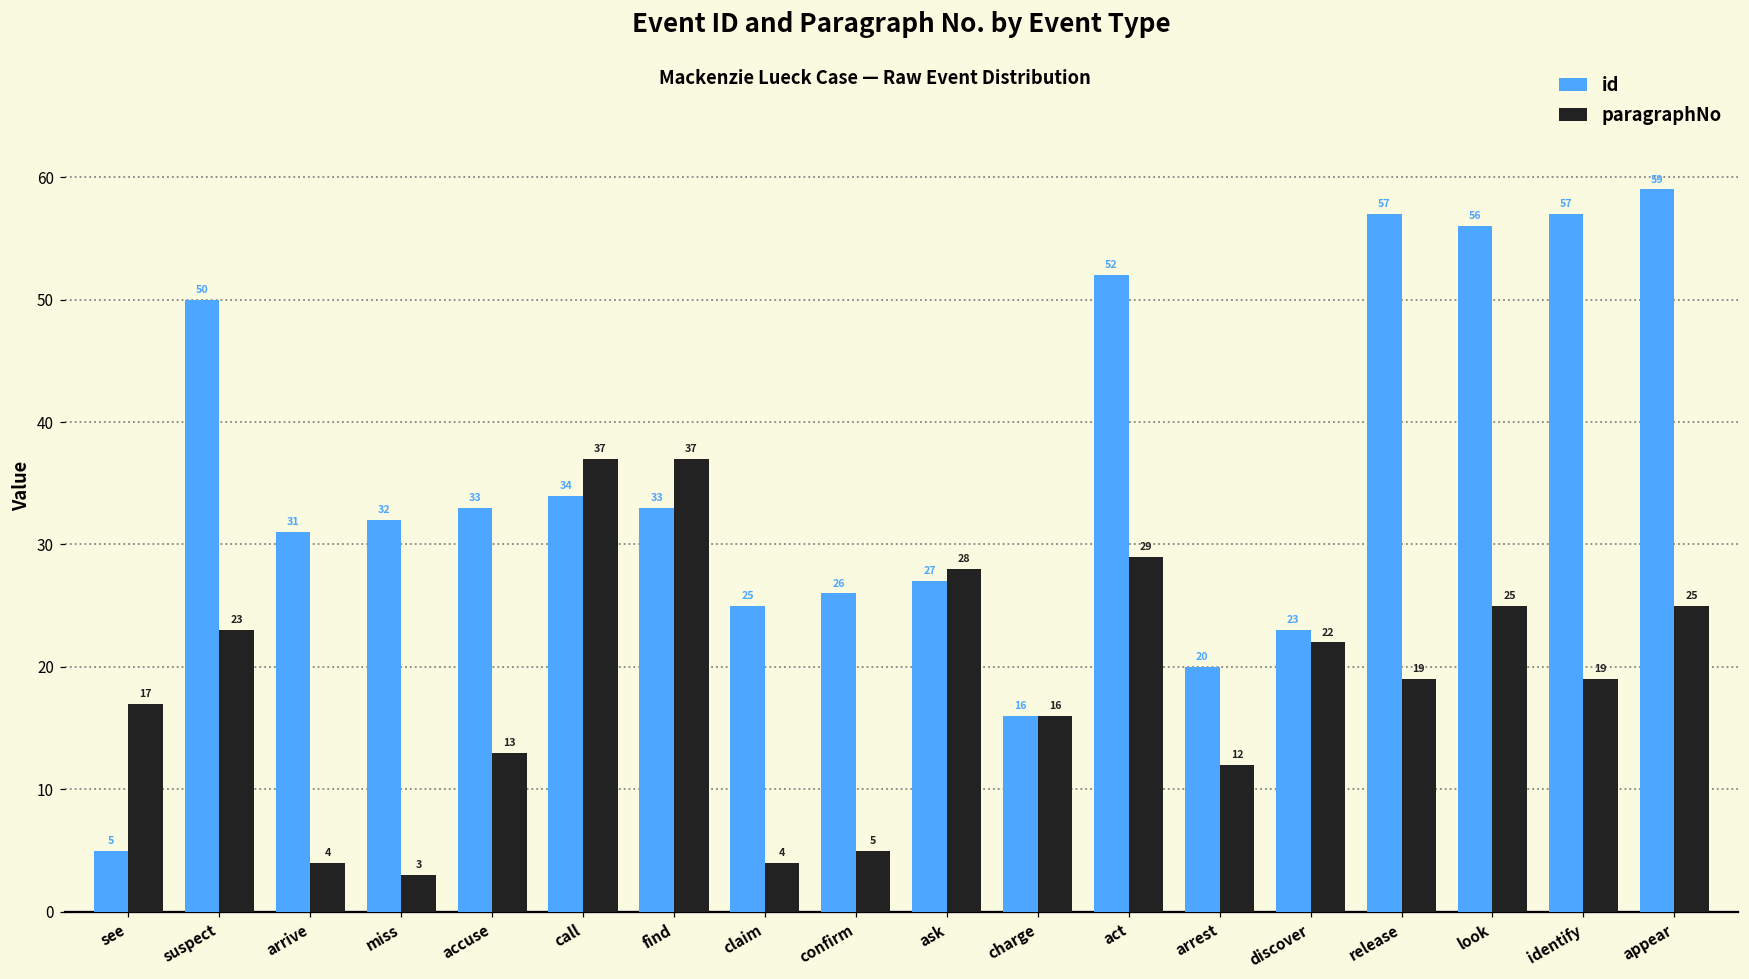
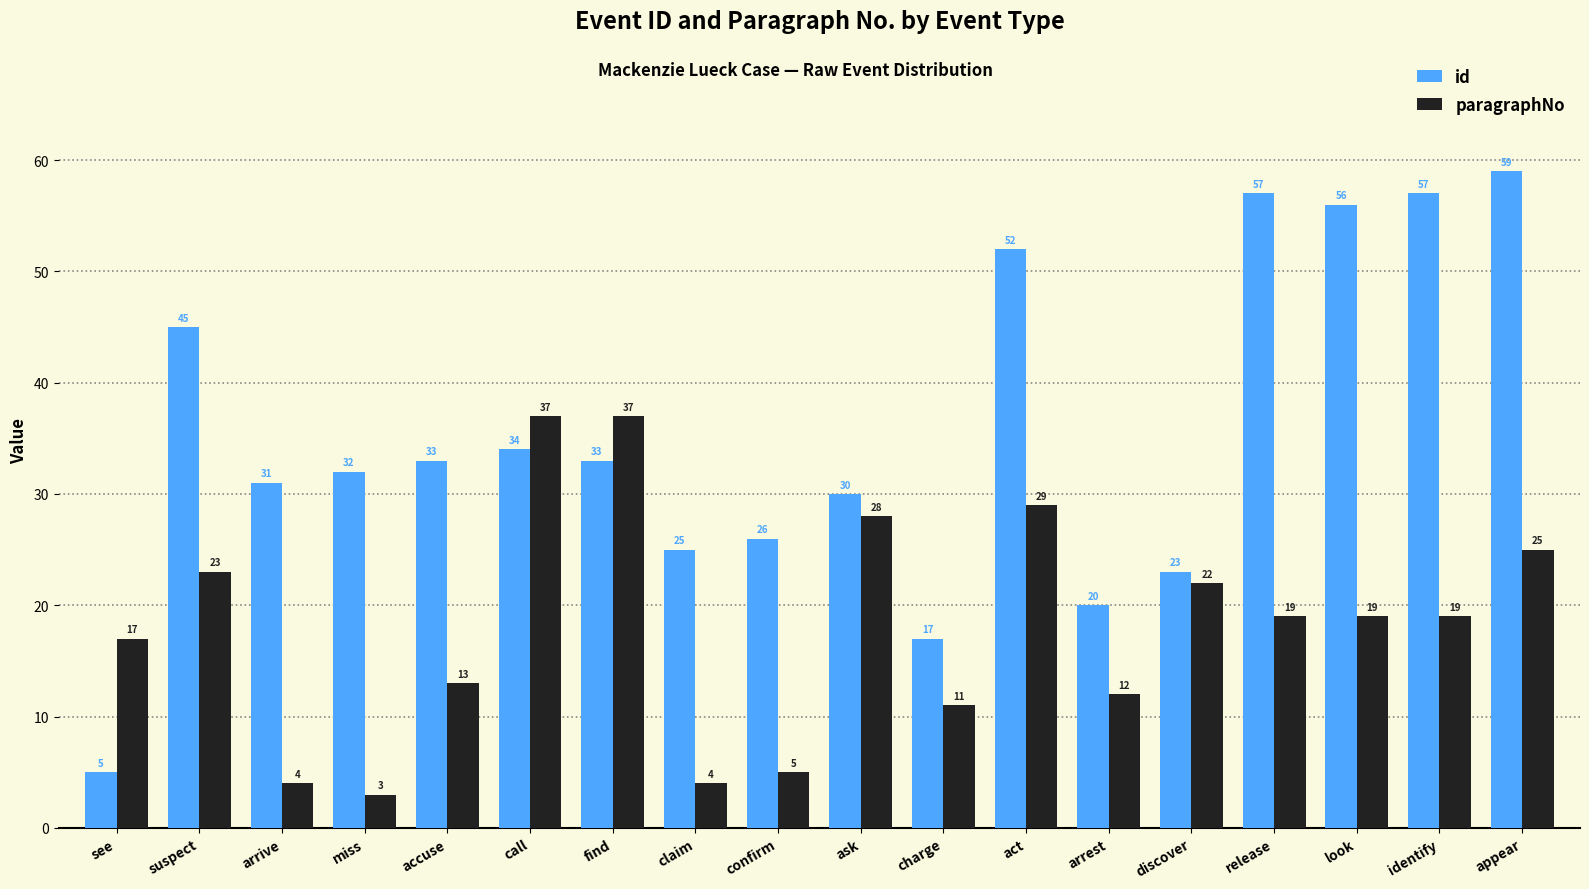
id, suspect: 50 -> 45
id, ask: 27 -> 30
id, charge: 16 -> 17
paragraphNo, charge: 16 -> 11
paragraphNo, look: 25 -> 19
